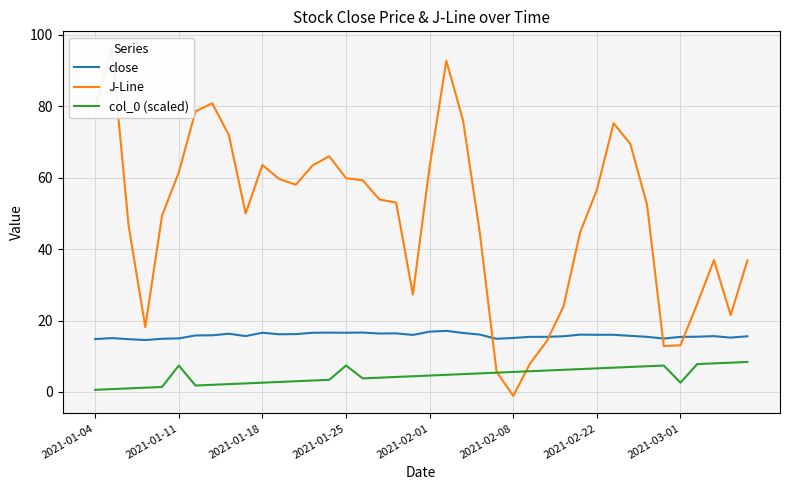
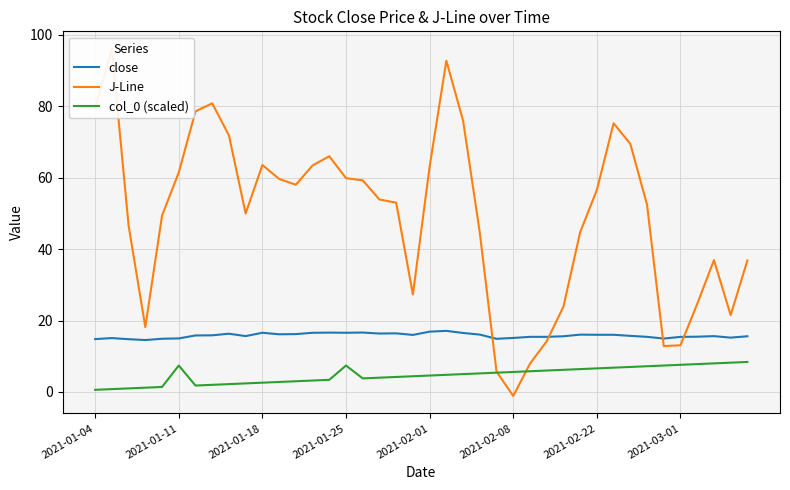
col_0 (scaled), 2021-03-01: 3 -> 8
